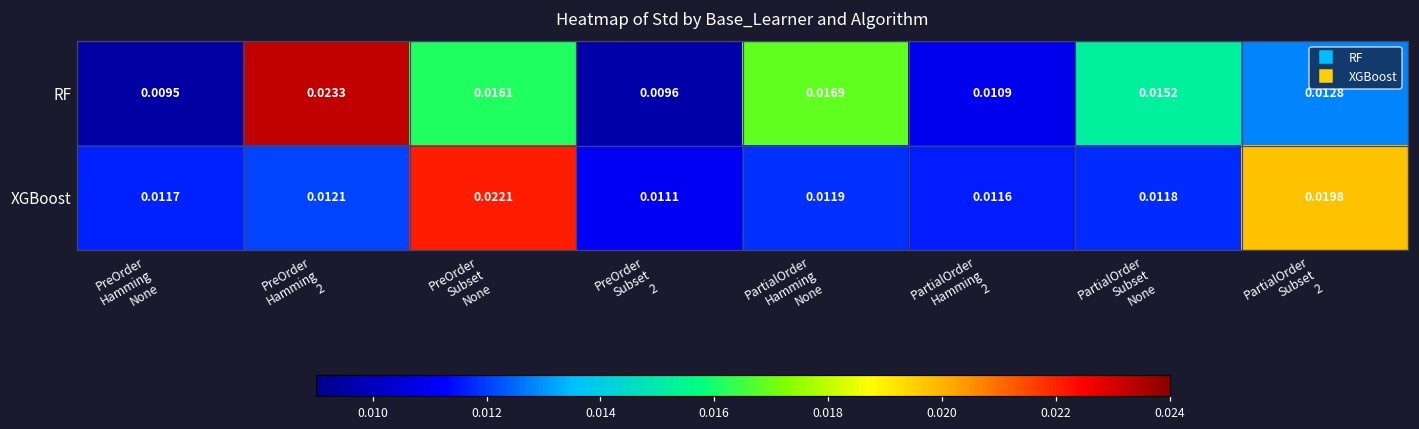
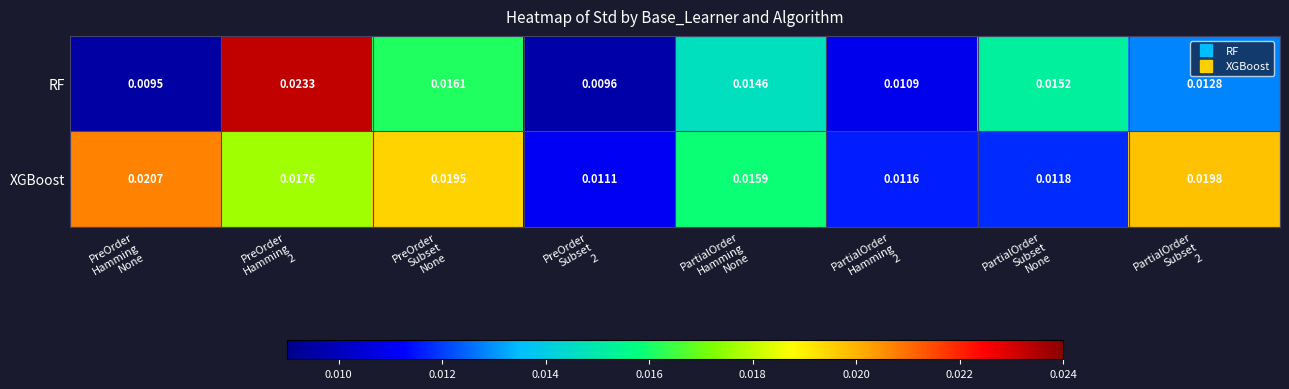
RF, PartialOrder Hamming None: 0.0169 -> 0.0146
XGBoost, PreOrder Hamming None: 0.0117 -> 0.0207
XGBoost, PreOrder Hamming 2: 0.0121 -> 0.0176
XGBoost, PreOrder Subset None: 0.0221 -> 0.0195
XGBoost, PartialOrder Hamming None: 0.0119 -> 0.0159
